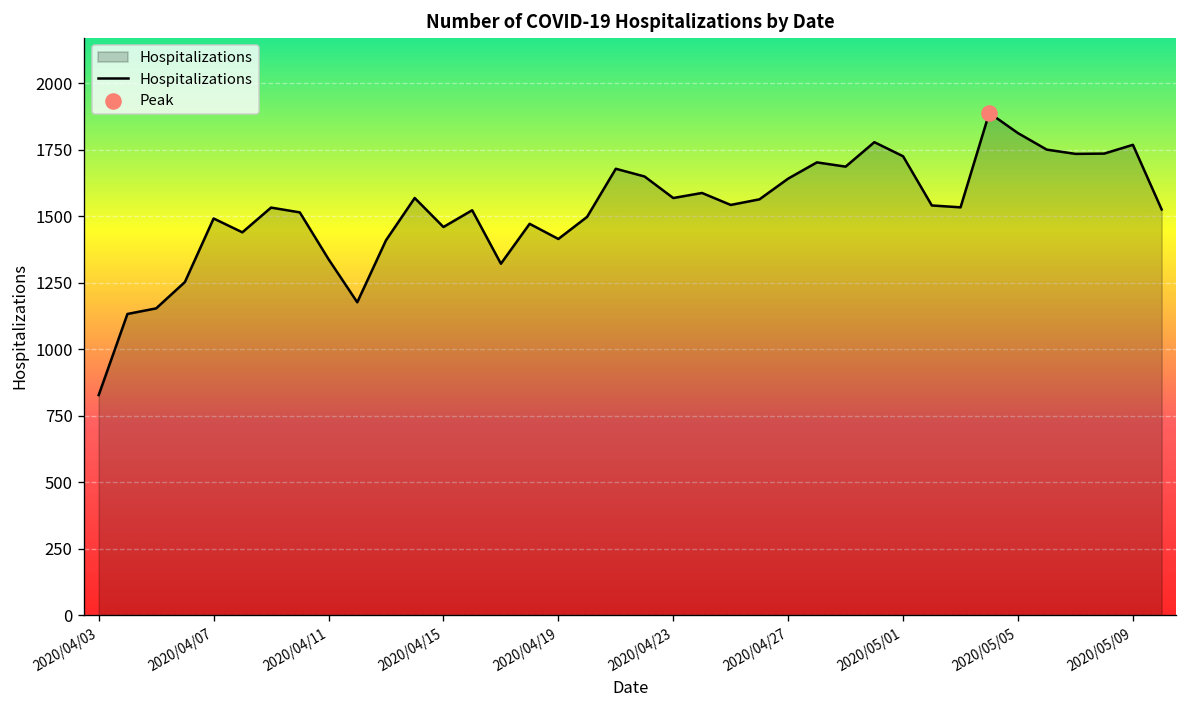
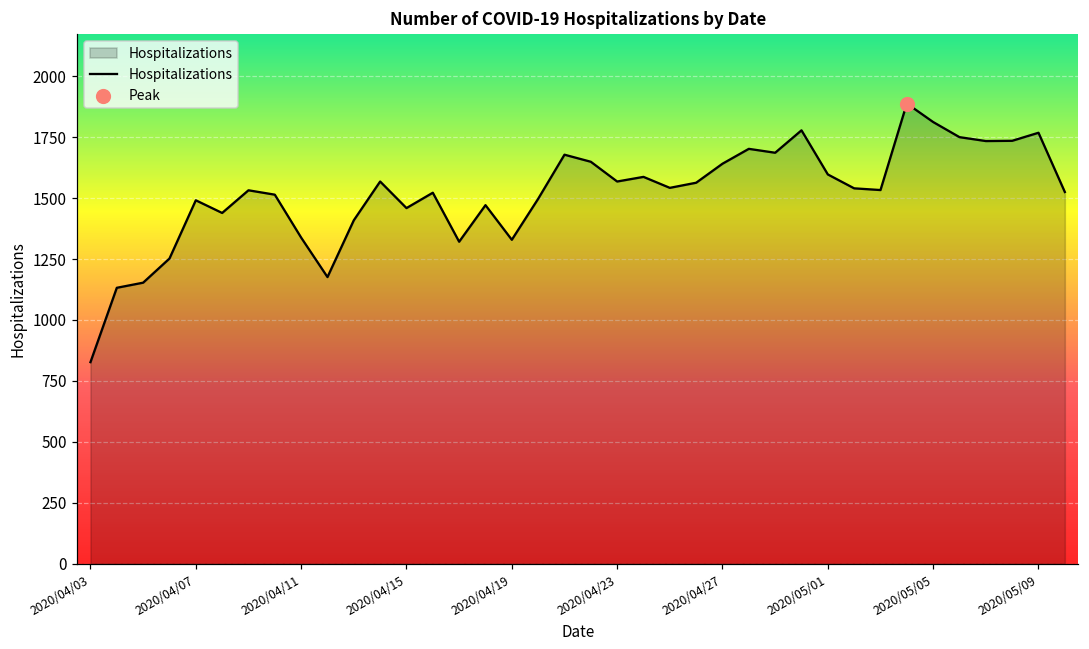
Hospitalizations, 2020/04/19: 1410 -> 1330
Hospitalizations, 2020/05/01: 1730 -> 1600
